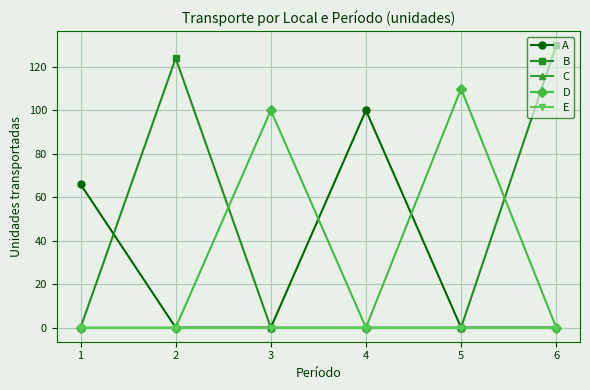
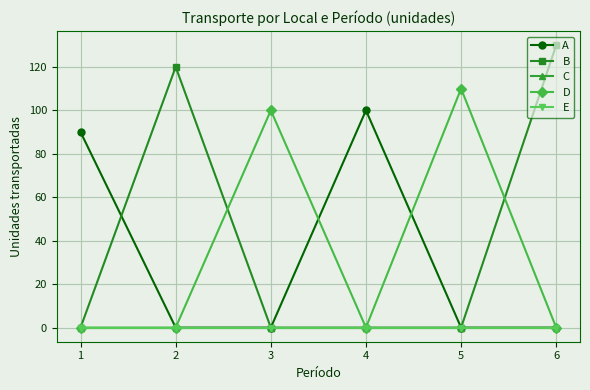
A, 1: 66 -> 90
B, 2: 124 -> 120
